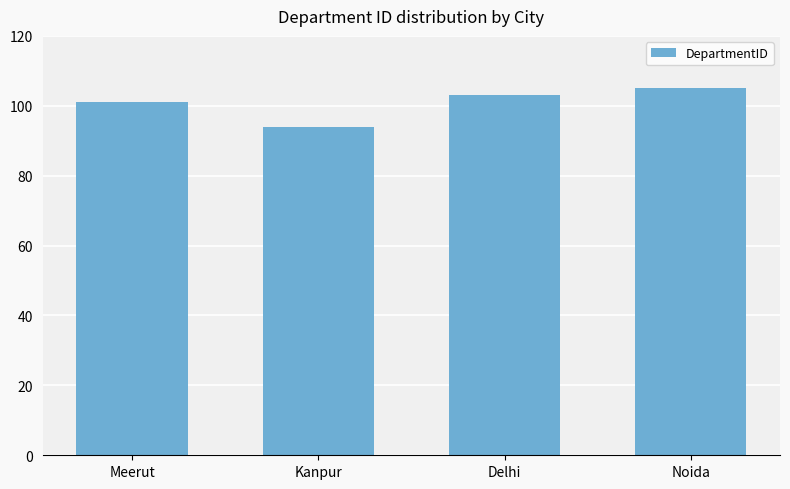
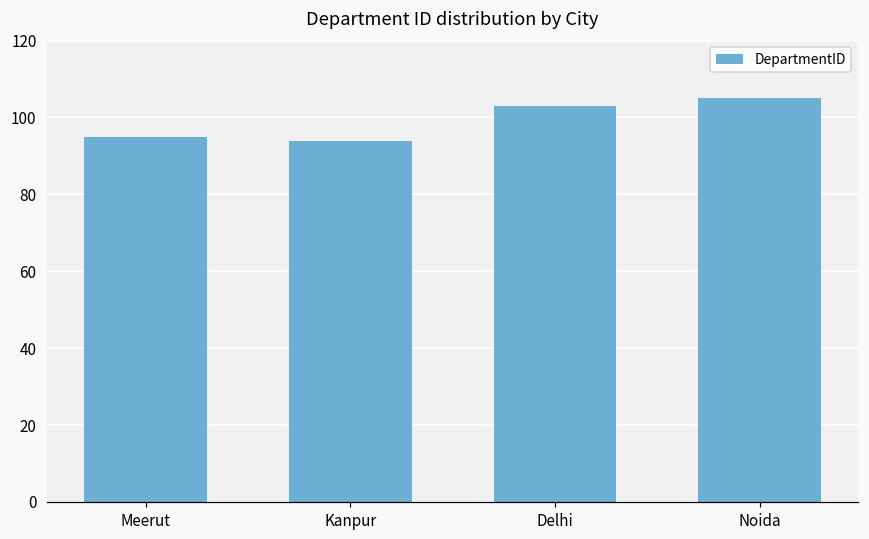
Meerut: 101 -> 95
